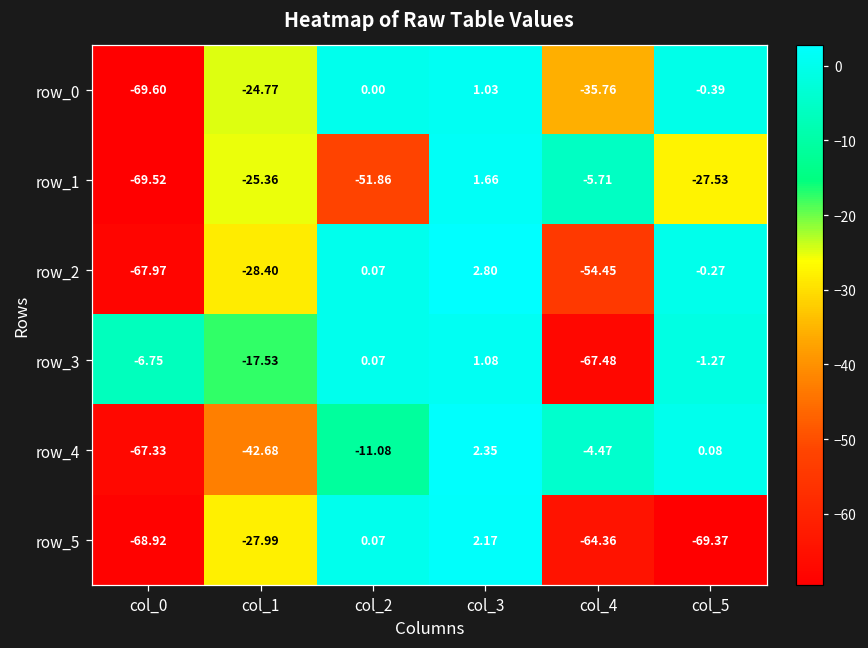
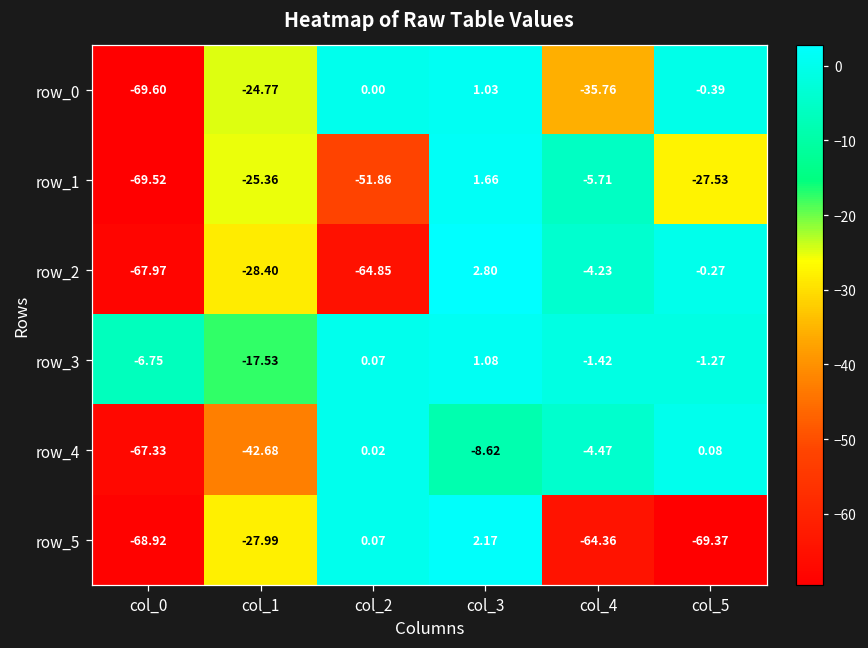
row_2, col_2: 0.07 -> -64.85
row_2, col_4: -54.45 -> -4.23
row_3, col_4: -67.48 -> -1.42
row_4, col_2: -11.08 -> 0.02
row_4, col_3: 2.35 -> -8.62
